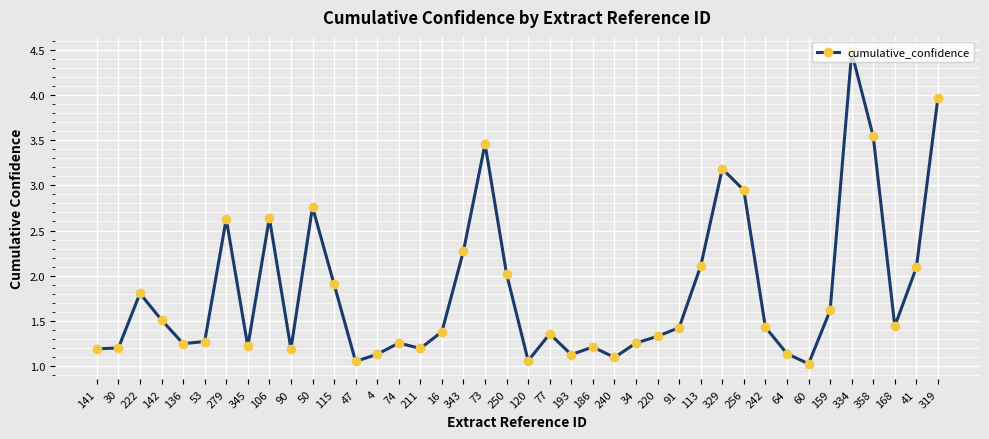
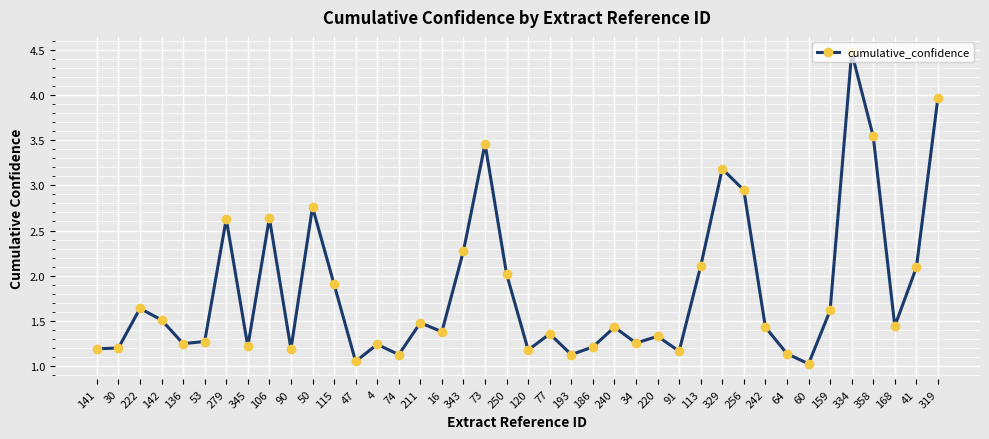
222: 1.8 -> 1.6
4: 1.1 -> 1.2
74: 1.3 -> 1.1
211: 1.2 -> 1.5
120: 1.1 -> 1.2
240: 1.1 -> 1.4
91: 1.4 -> 1.2
